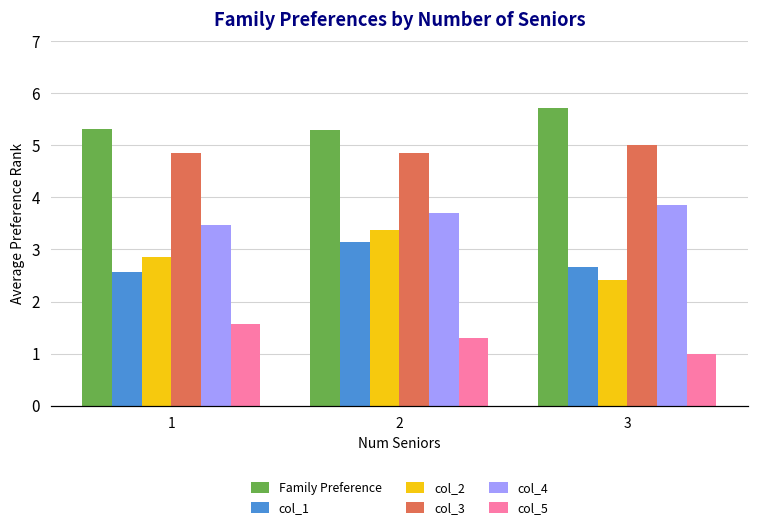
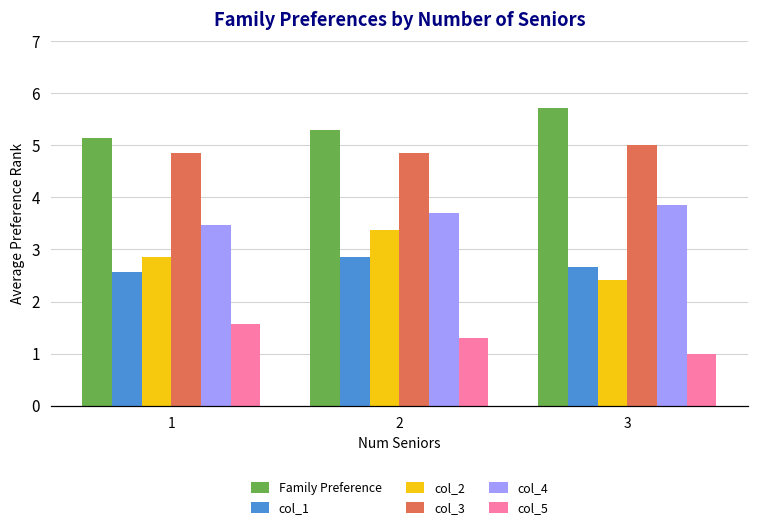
Family Preference, 1: 5.3 -> 5.1
col_1, 2: 3.1 -> 2.9
